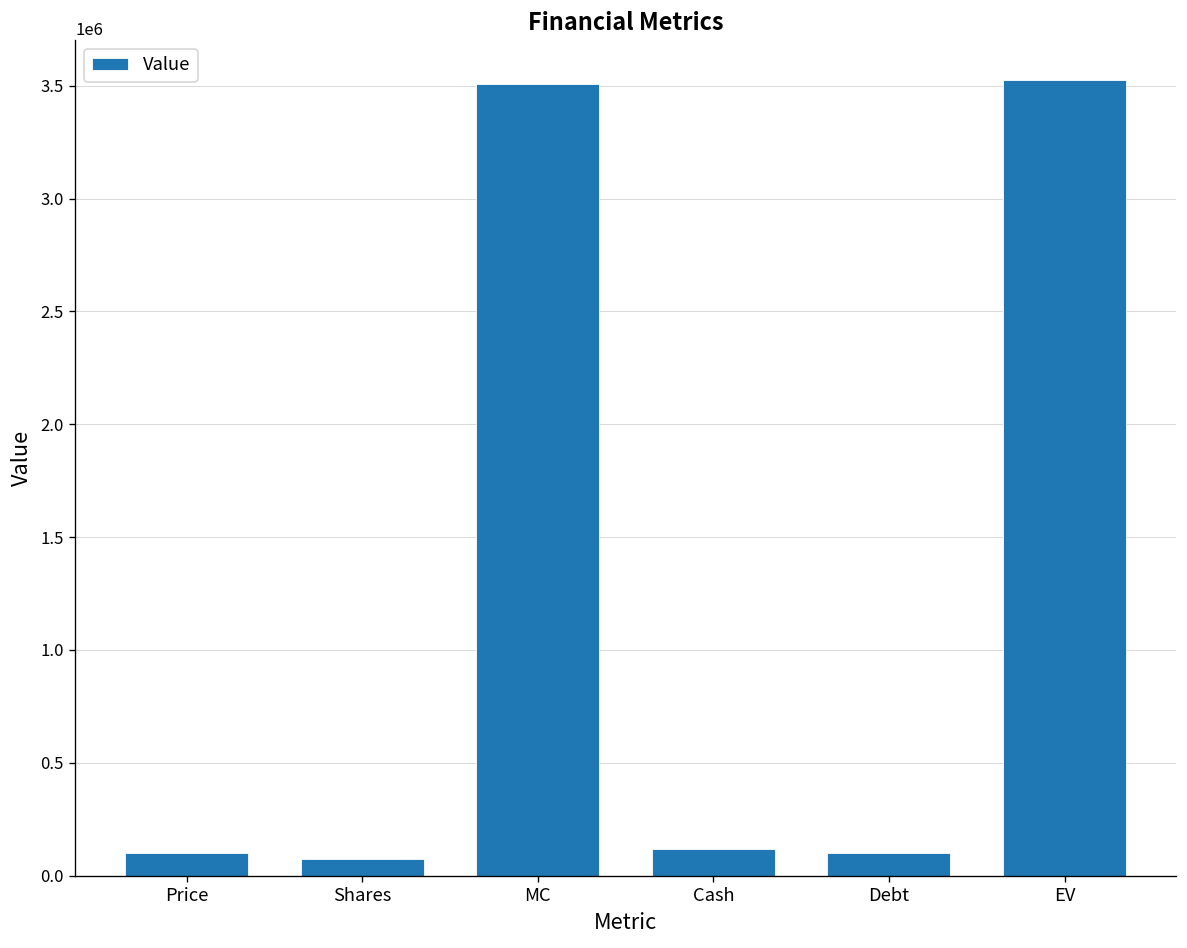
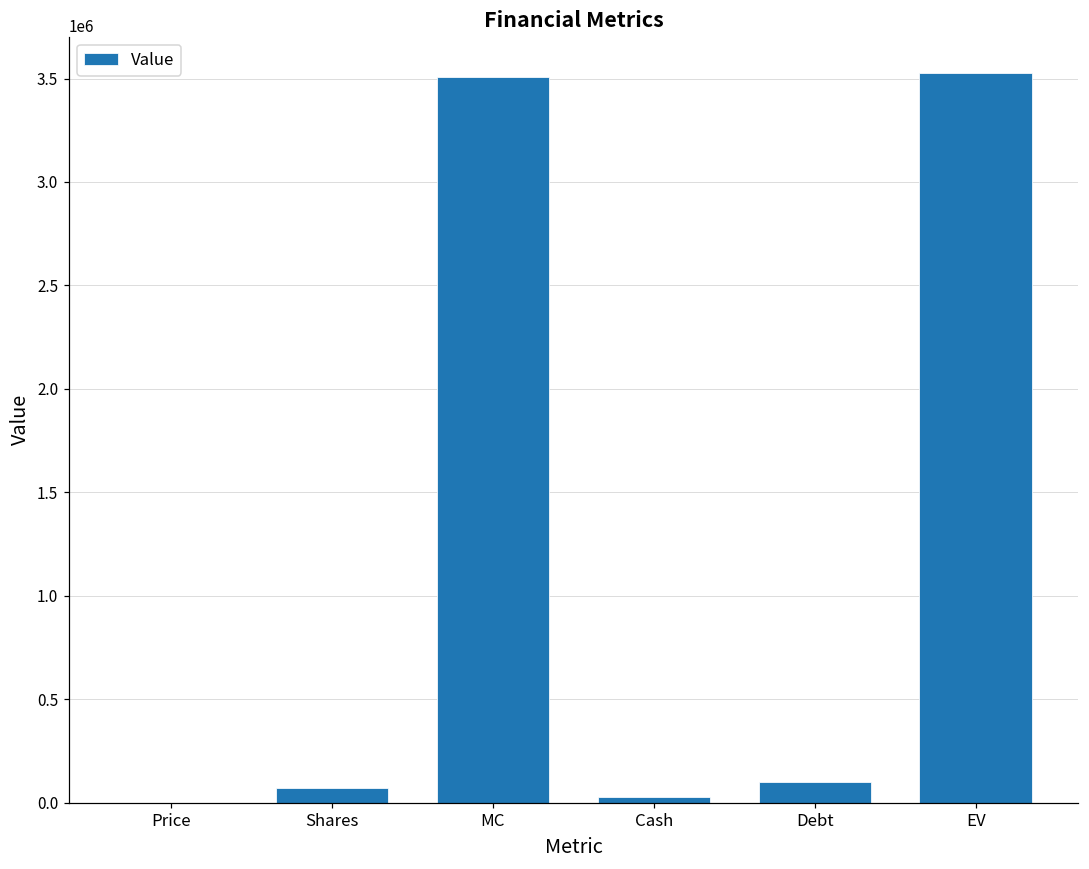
Price: 100000 -> 0
Cash: 120000 -> 30000
